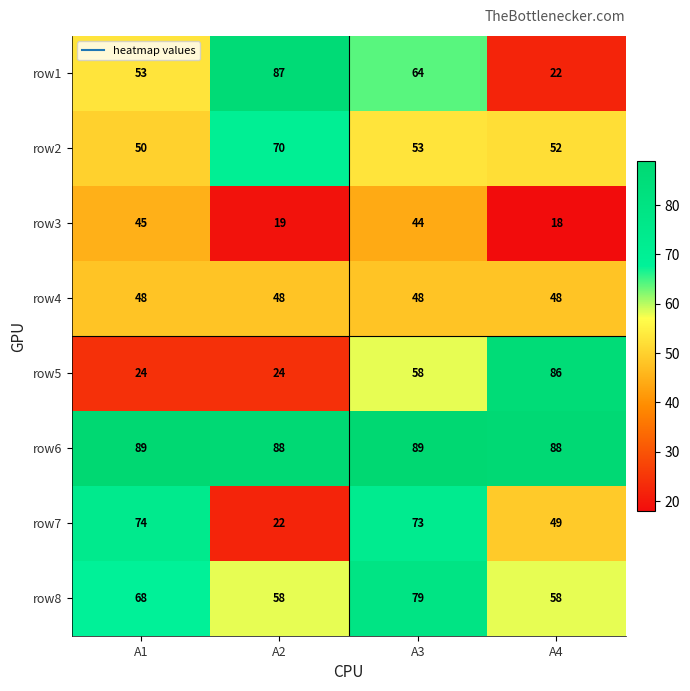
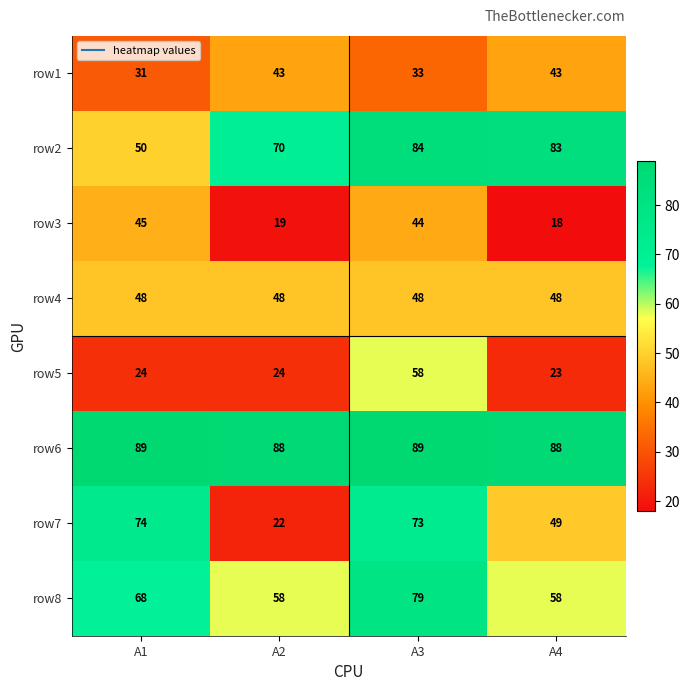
row1, A1: 53 -> 31
row1, A2: 87 -> 43
row1, A3: 64 -> 33
row1, A4: 22 -> 43
row2, A3: 53 -> 84
row2, A4: 52 -> 83
row5, A4: 86 -> 23
